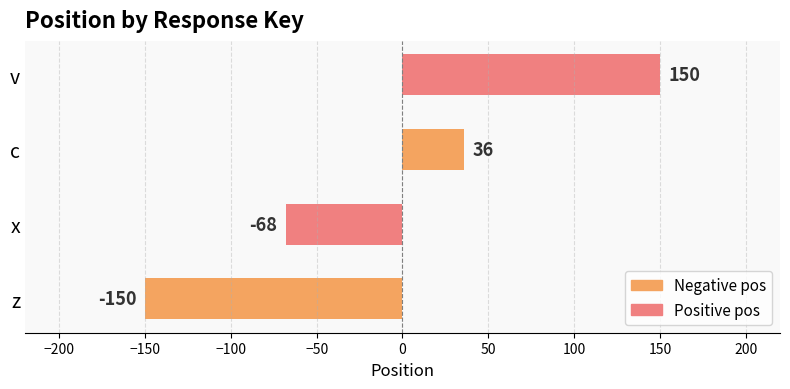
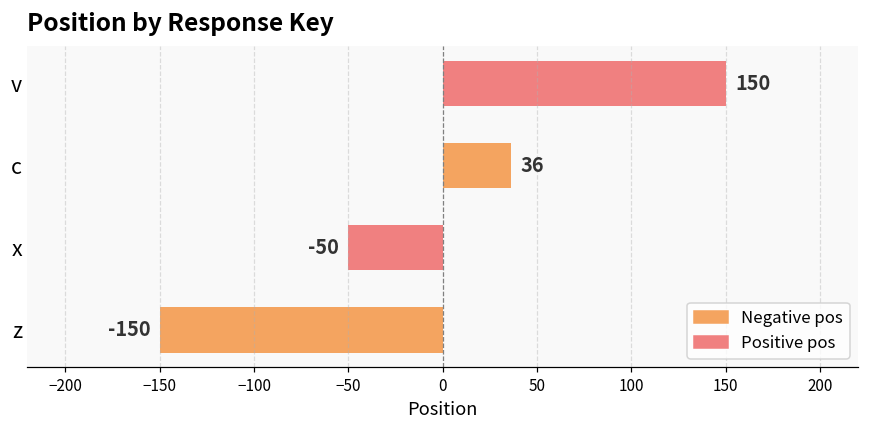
x: -68 -> -50
